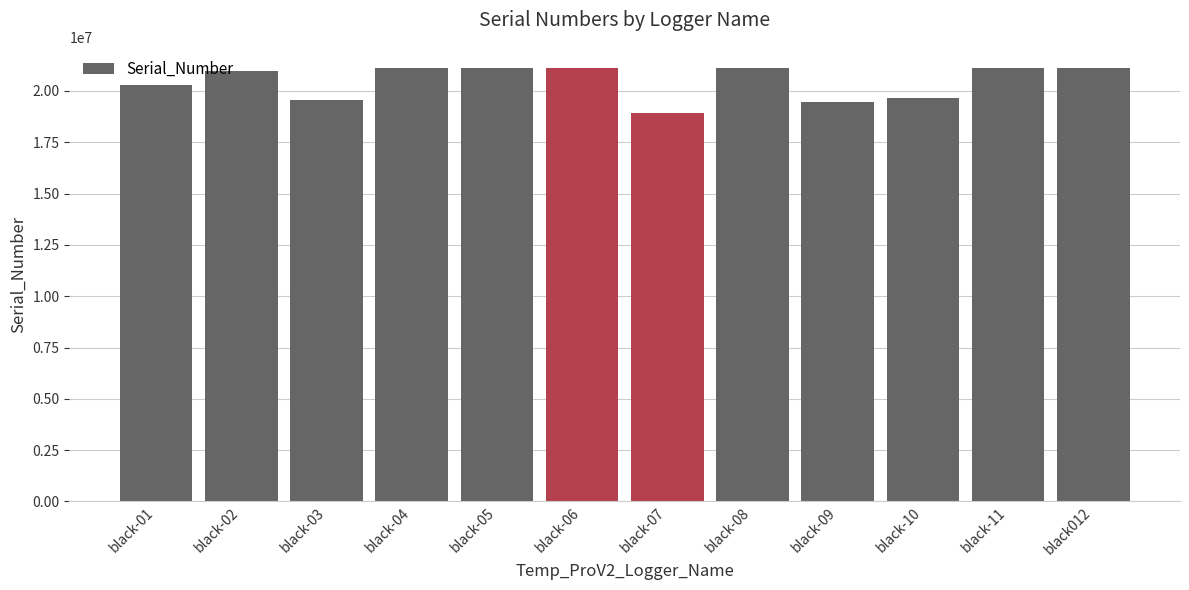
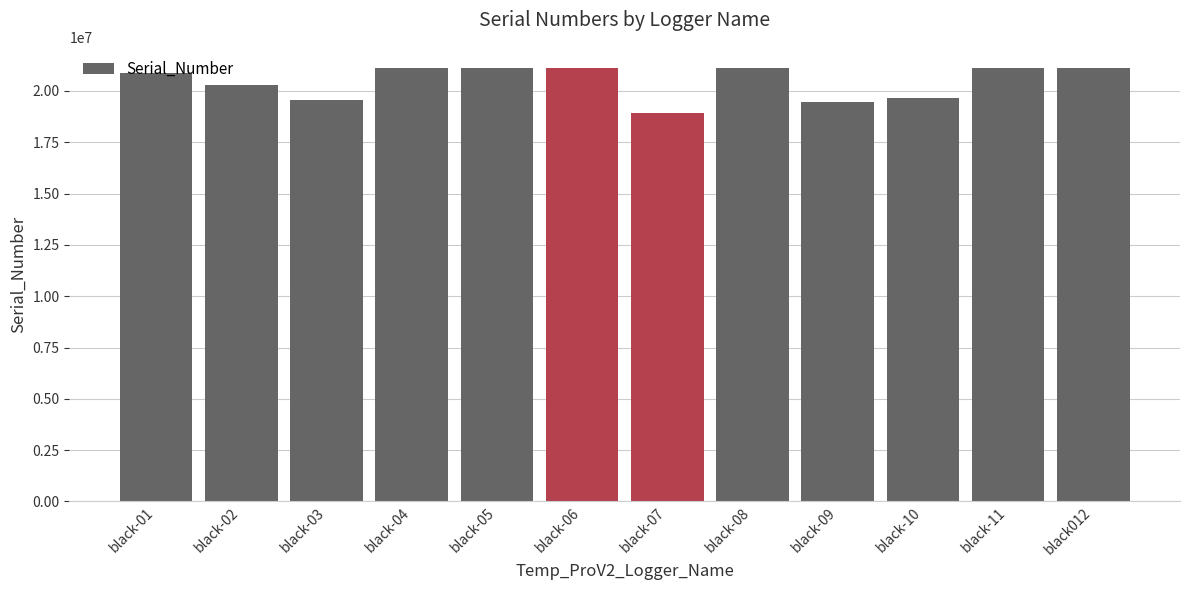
black-01: 20300000 -> 20900000
black-02: 21000000 -> 20300000
